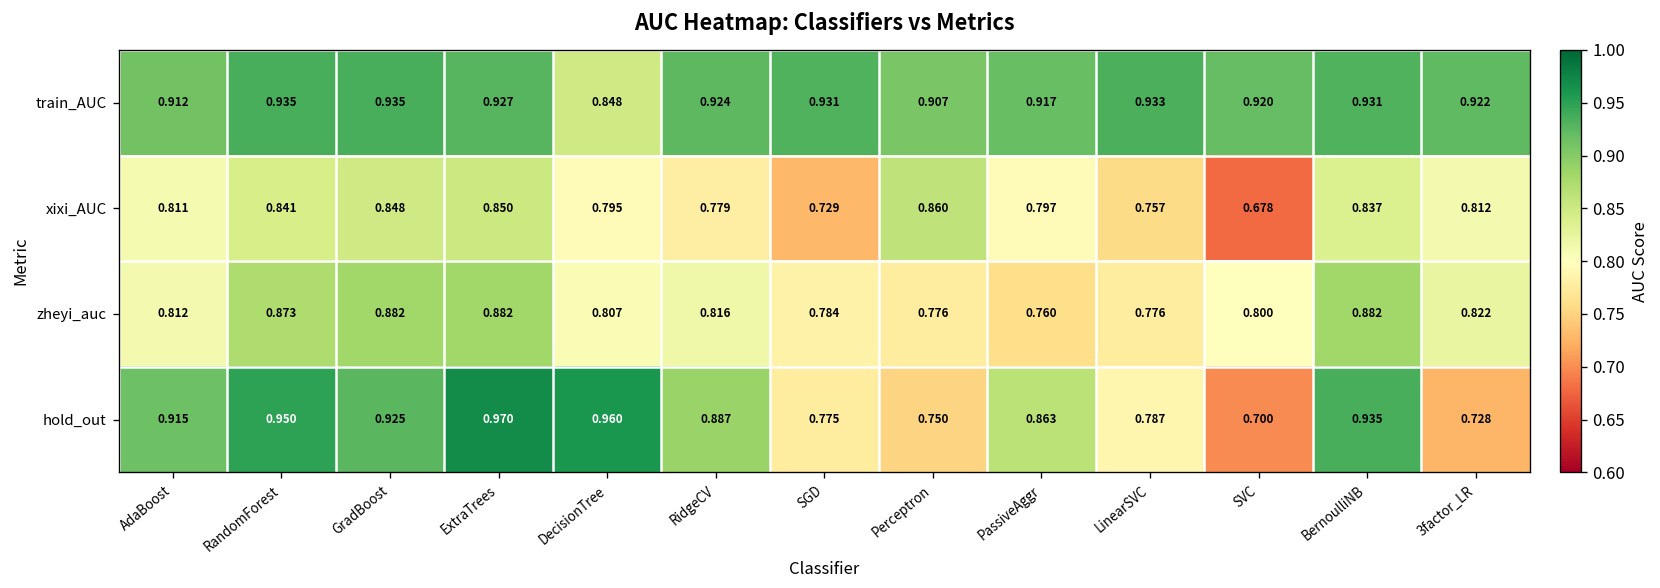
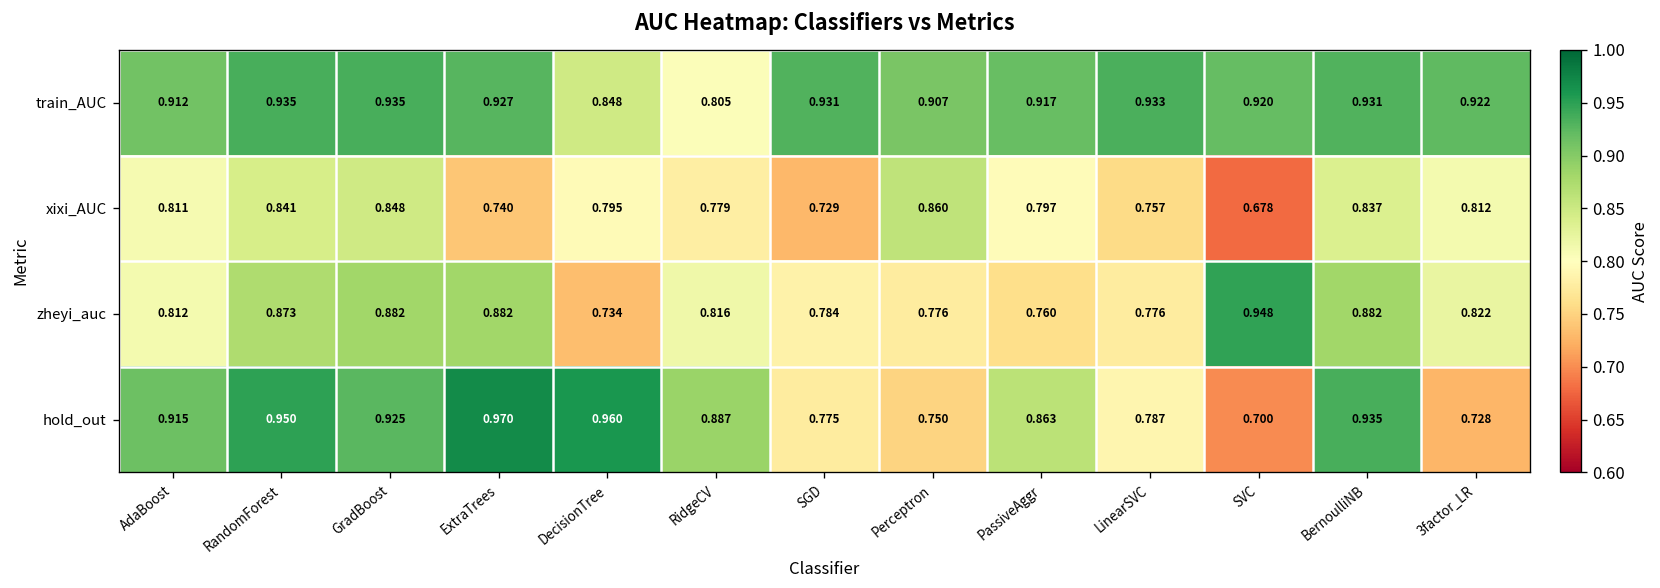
train_AUC, RidgeCV: 0.924 -> 0.805
xixi_AUC, ExtraTrees: 0.850 -> 0.740
zheyi_auc, DecisionTree: 0.807 -> 0.734
zheyi_auc, SVC: 0.800 -> 0.948
